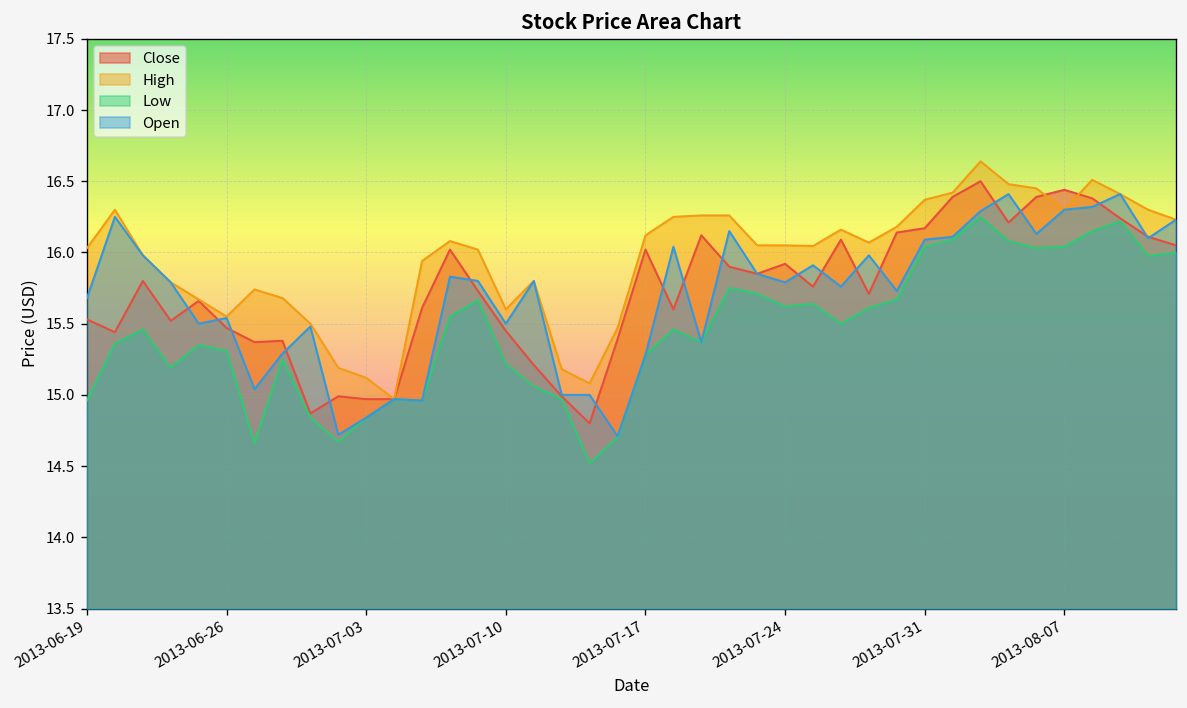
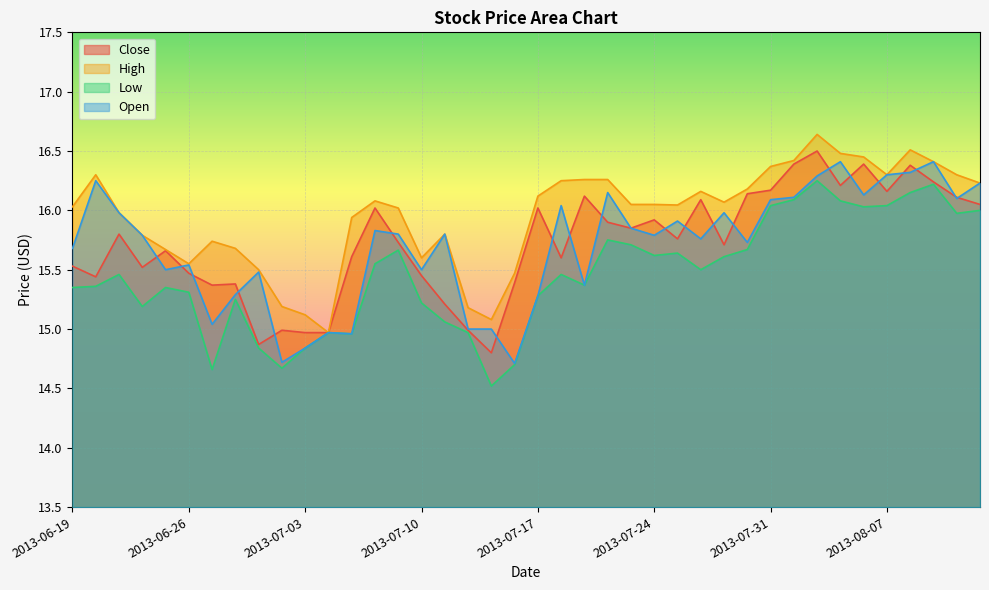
Low, 2013-06-19: 14.96 -> 15.35
Close, 2013-08-07: 16.44 -> 16.16
